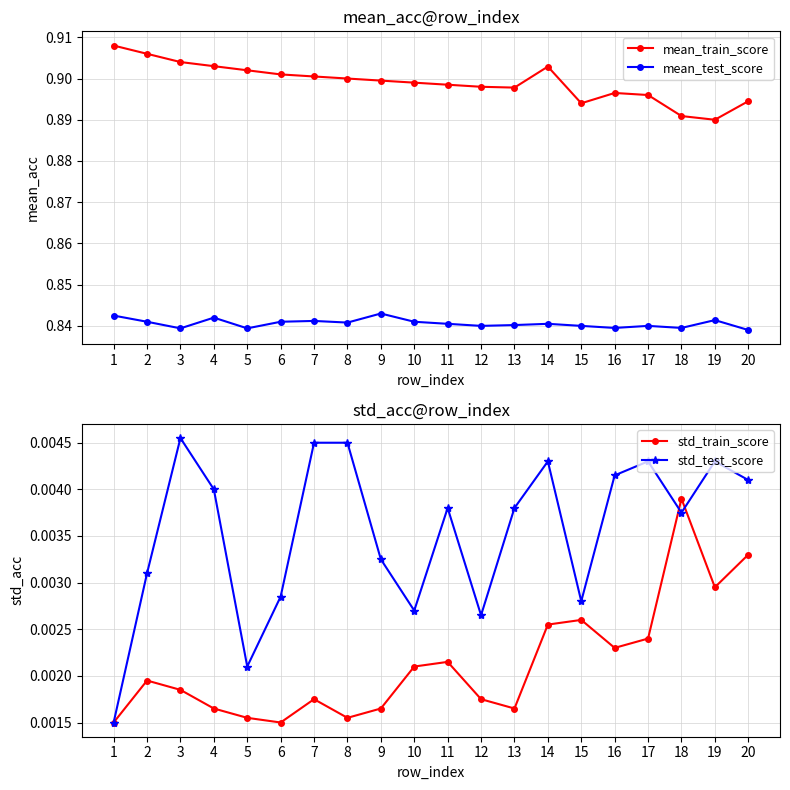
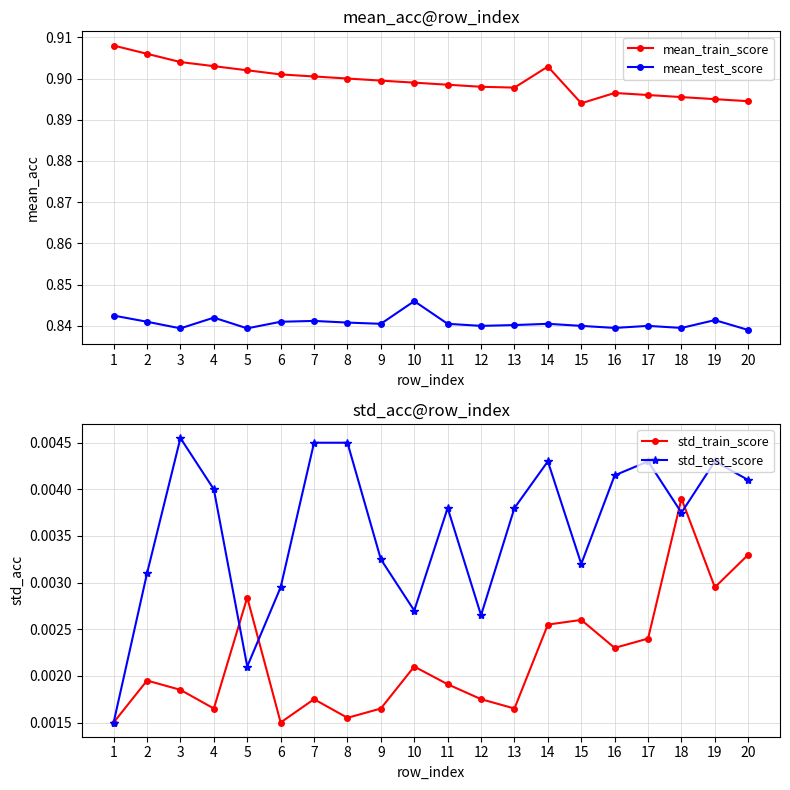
mean_acc@row_index, mean_test_score, 9: 0.843 -> 0.841
mean_acc@row_index, mean_test_score, 10: 0.841 -> 0.846
mean_acc@row_index, mean_train_score, 18: 0.891 -> 0.896
mean_acc@row_index, mean_train_score, 19: 0.890 -> 0.895
std_acc@row_index, std_train_score, 5: 0.0016 -> 0.0028
std_acc@row_index, std_test_score, 6: 0.0029 -> 0.0030
std_acc@row_index, std_train_score, 11: 0.0022 -> 0.0019
std_acc@row_index, std_test_score, 15: 0.0028 -> 0.0032
